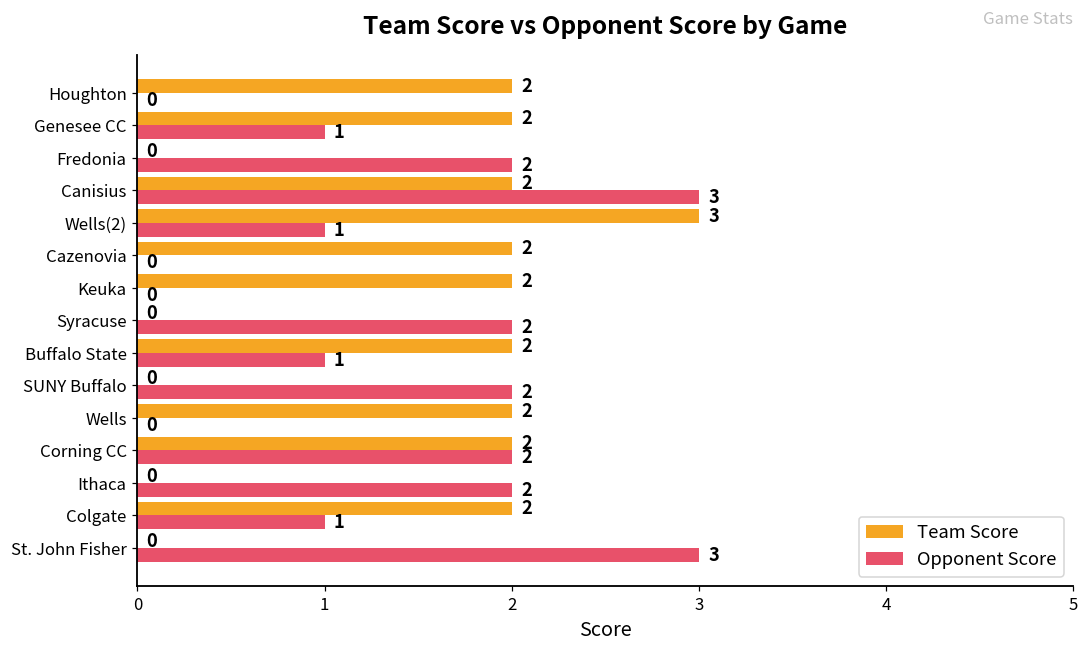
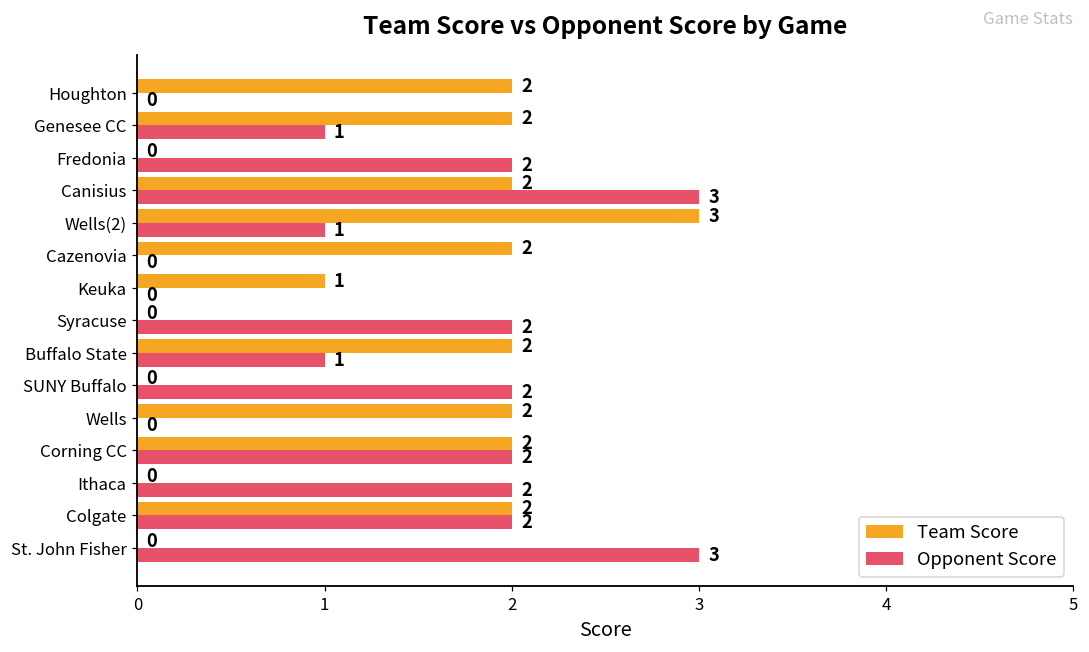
Team Score, Keuka: 2 -> 1
Opponent Score, Colgate: 1 -> 2
